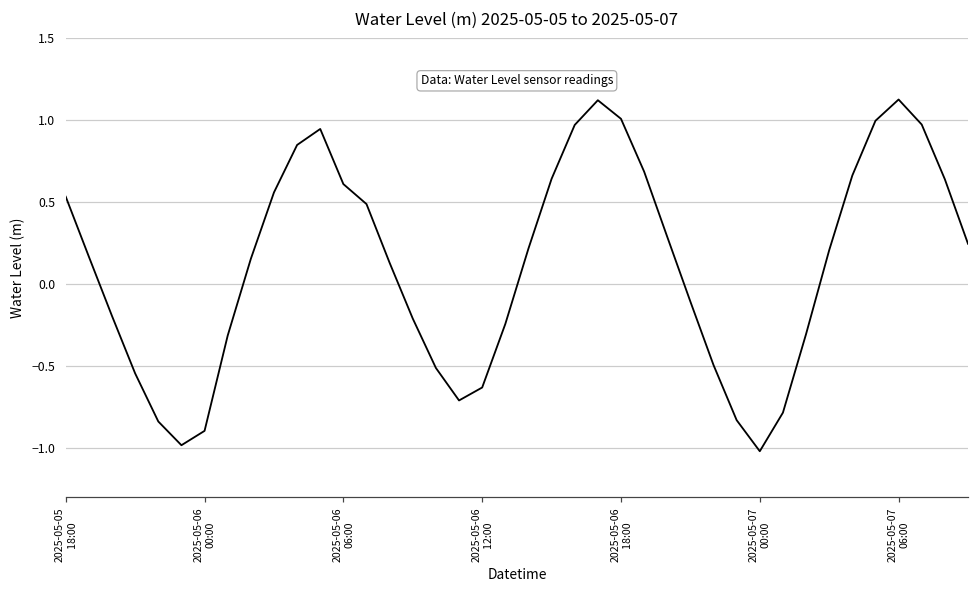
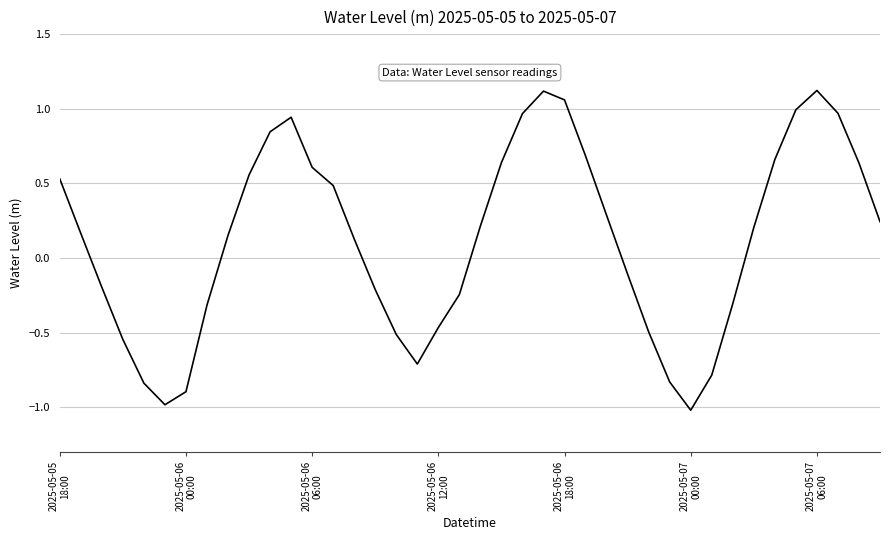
2025-05-06 12:00: -0.63 -> -0.47
2025-05-06 18:00: 1.01 -> 1.06
